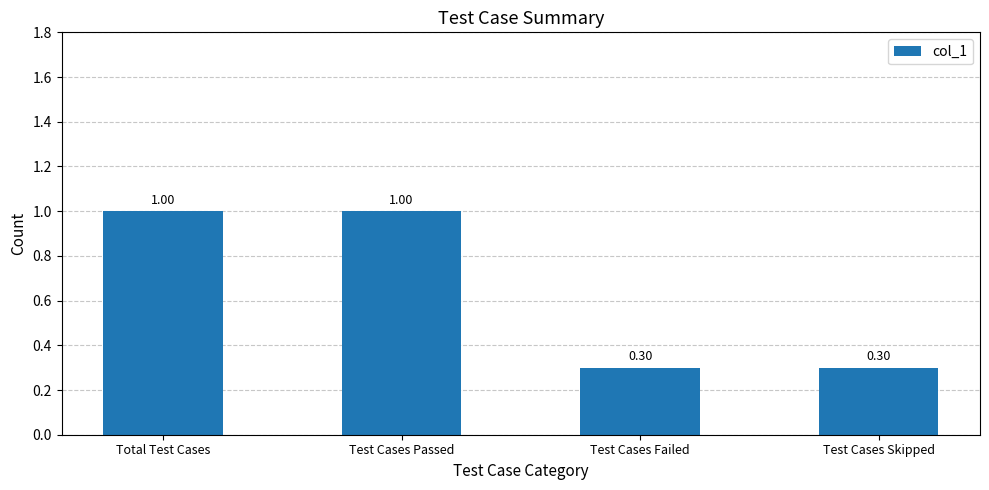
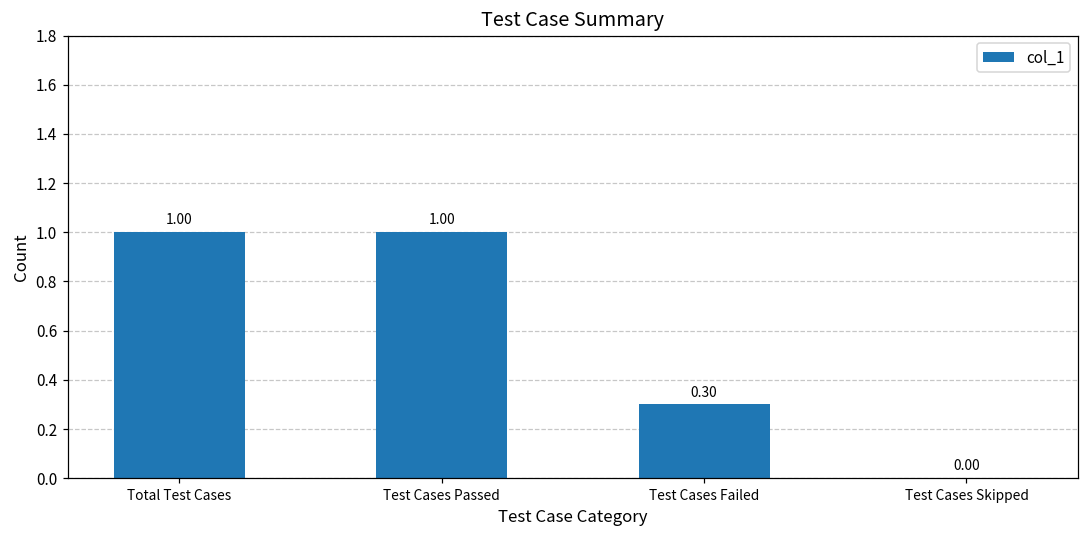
Test Cases Skipped: 0.30 -> 0.00
